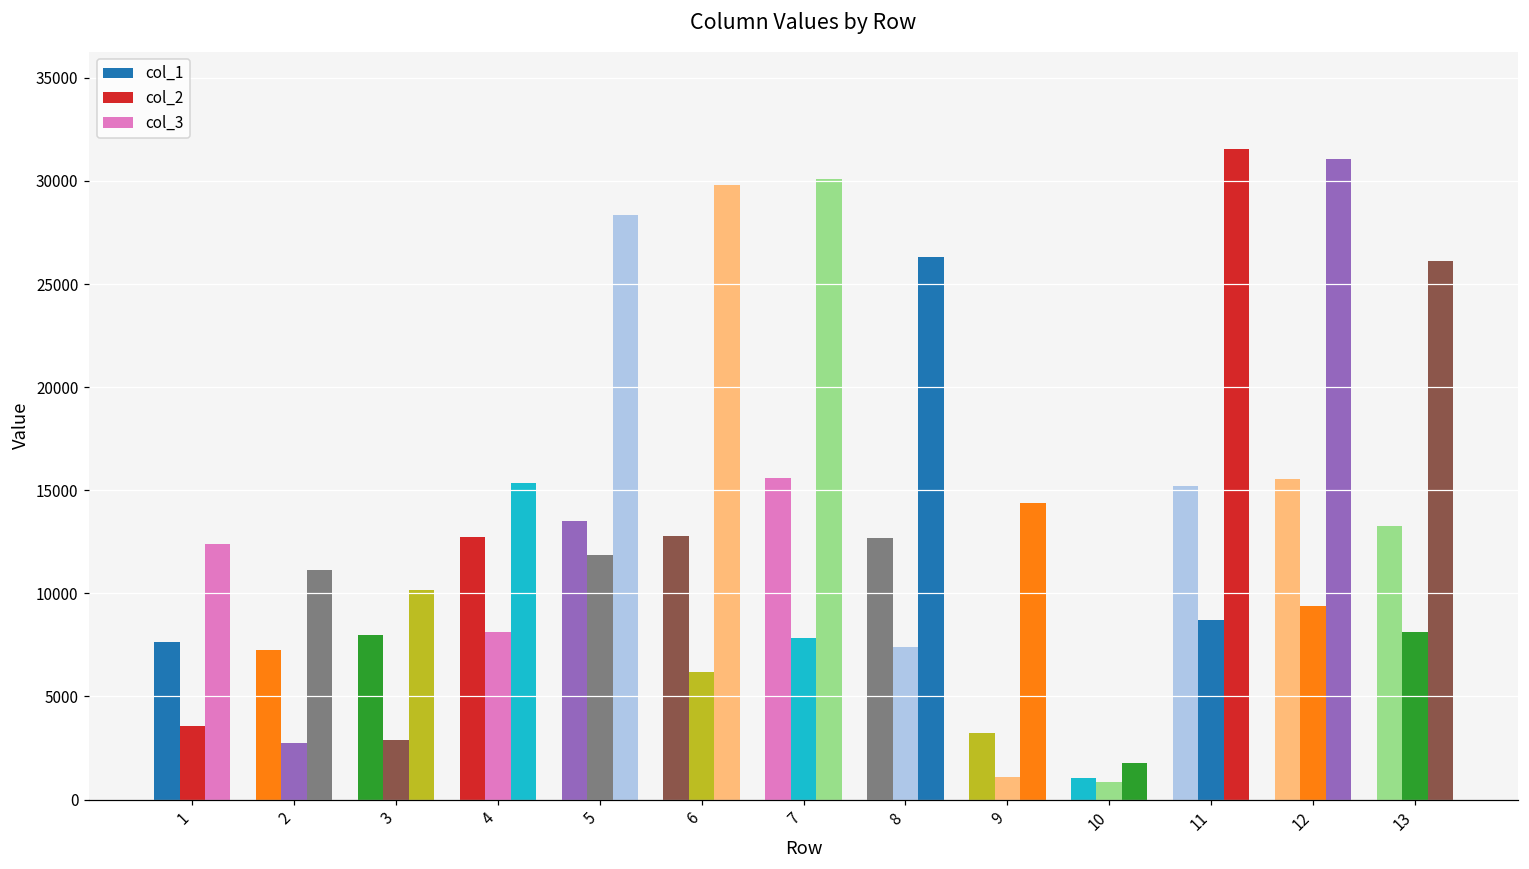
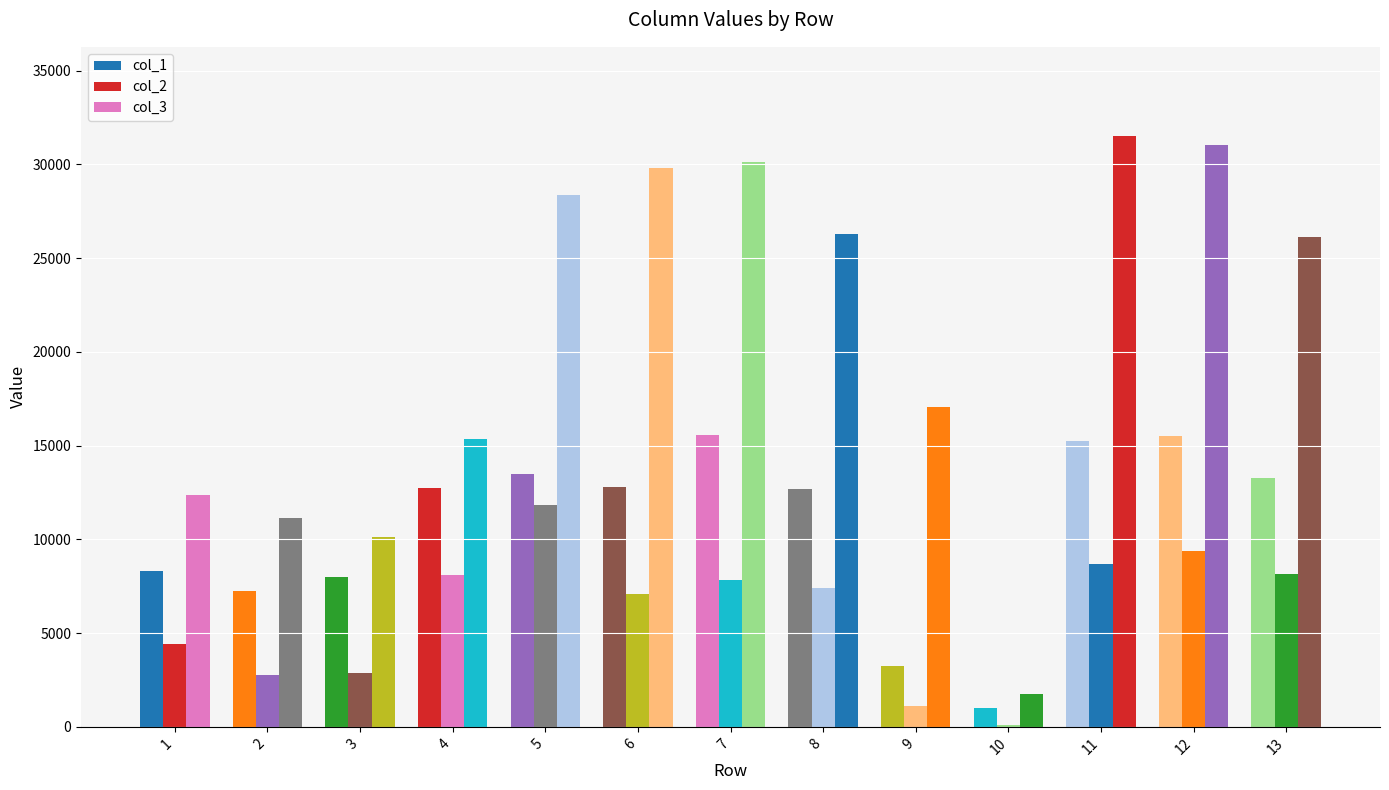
col_1, 1: 7600 -> 8300
col_2, 1: 3600 -> 4400
col_2, 6: 6200 -> 7100
col_3, 9: 14400 -> 17100
col_2, 10: 800 -> 100
